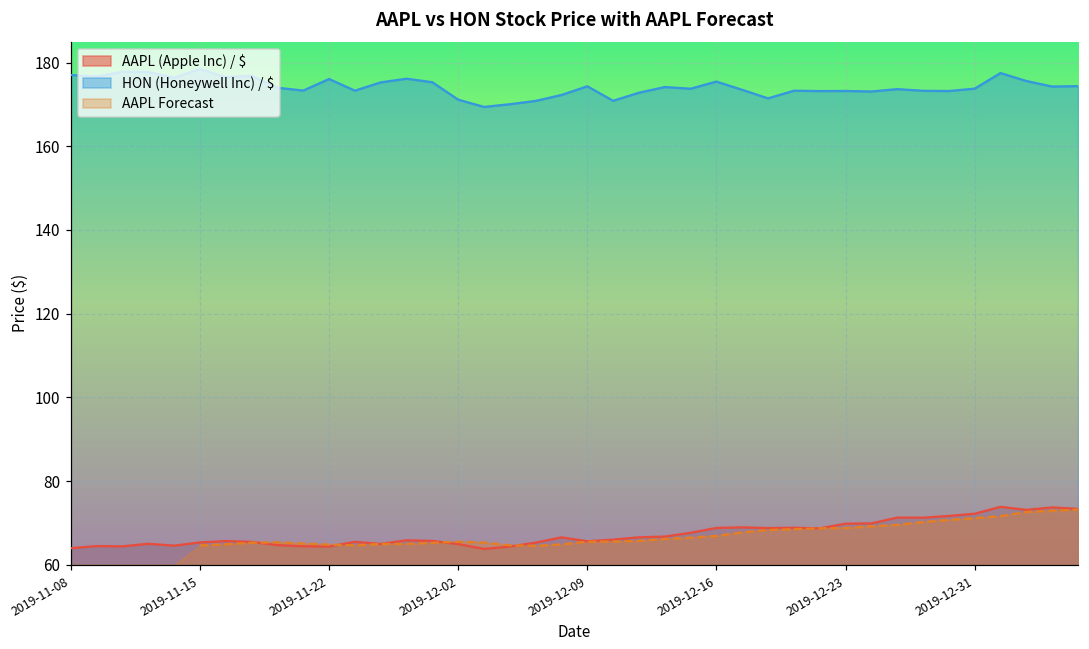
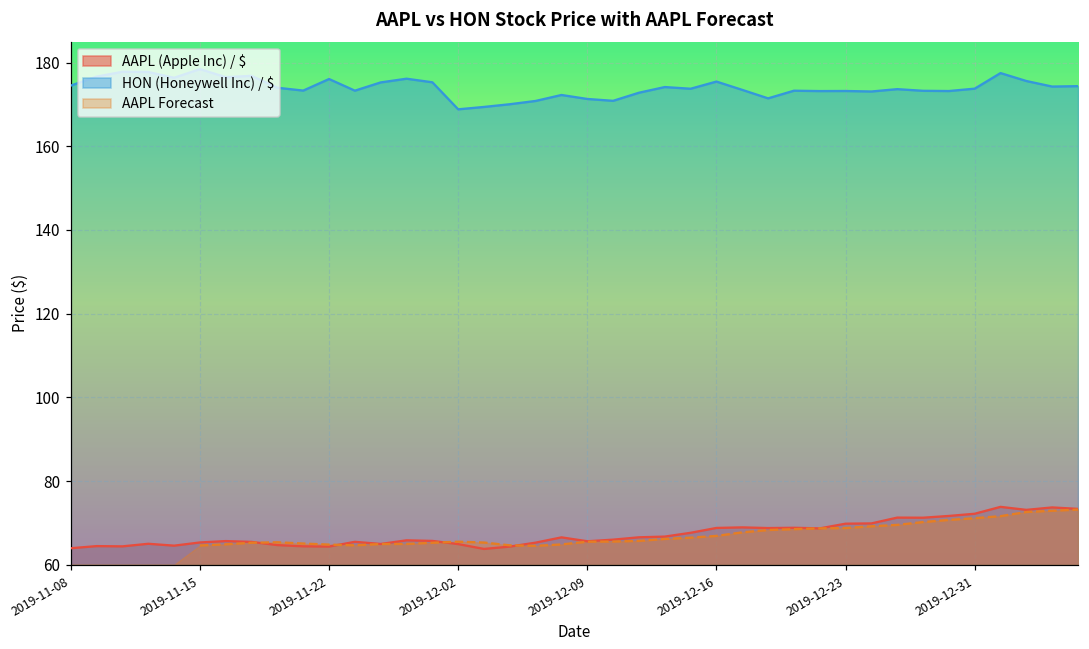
HON (Honeywell Inc) / $, 2019-11-08: 177 -> 175
HON (Honeywell Inc) / $, 2019-12-02: 171 -> 169
HON (Honeywell Inc) / $, 2019-12-09: 174 -> 171
